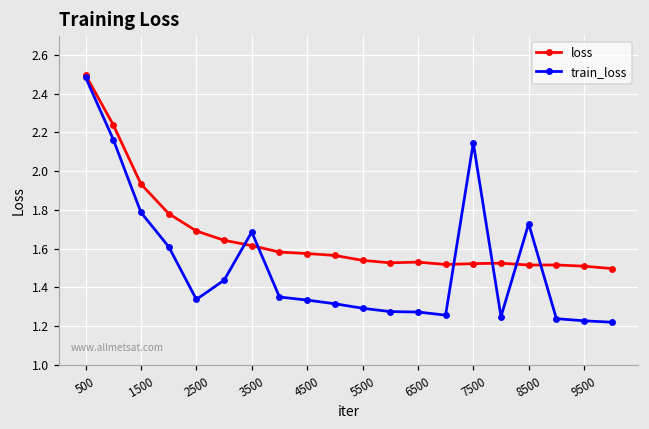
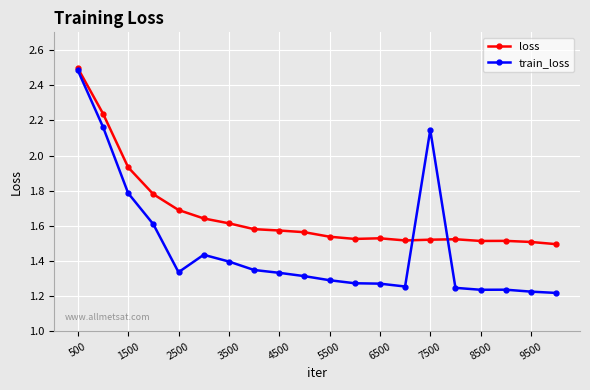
train_loss, 3500: 1.69 -> 1.40
train_loss, 8500: 1.73 -> 1.24
